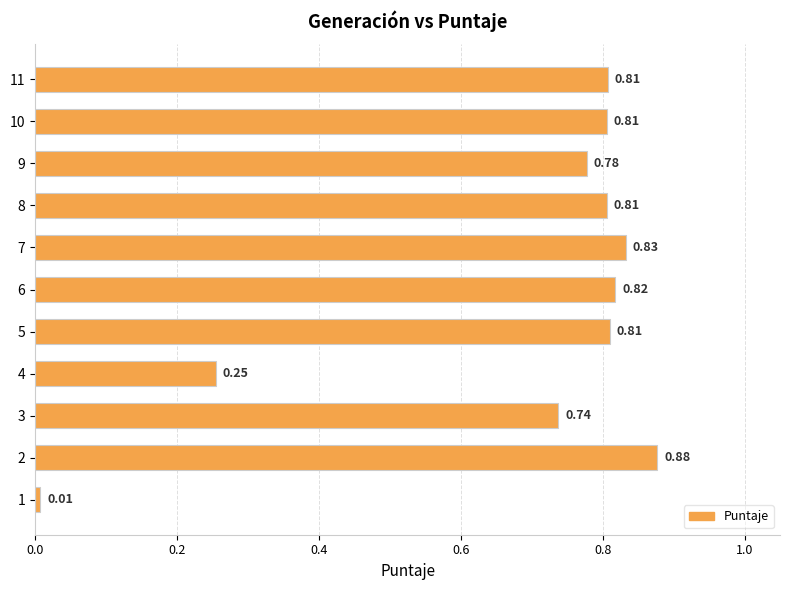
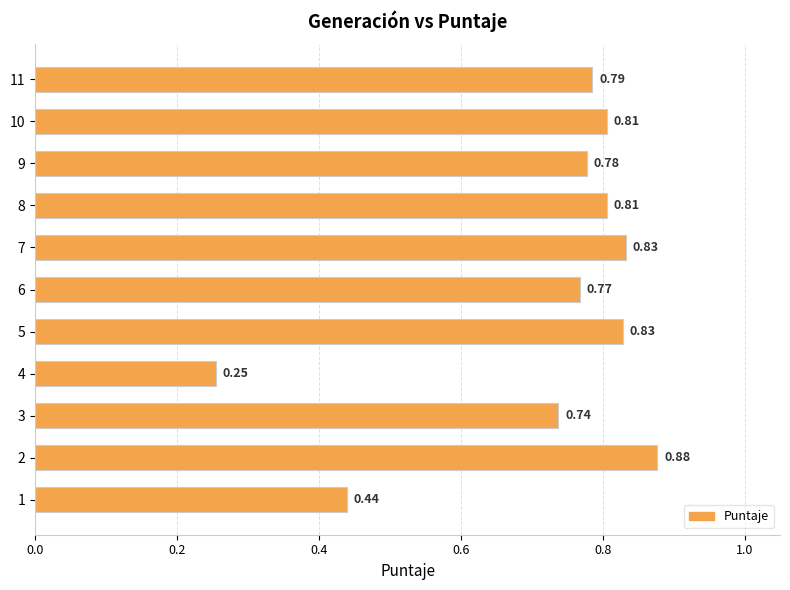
11: 0.81 -> 0.79
6: 0.82 -> 0.77
5: 0.81 -> 0.83
1: 0.01 -> 0.44
